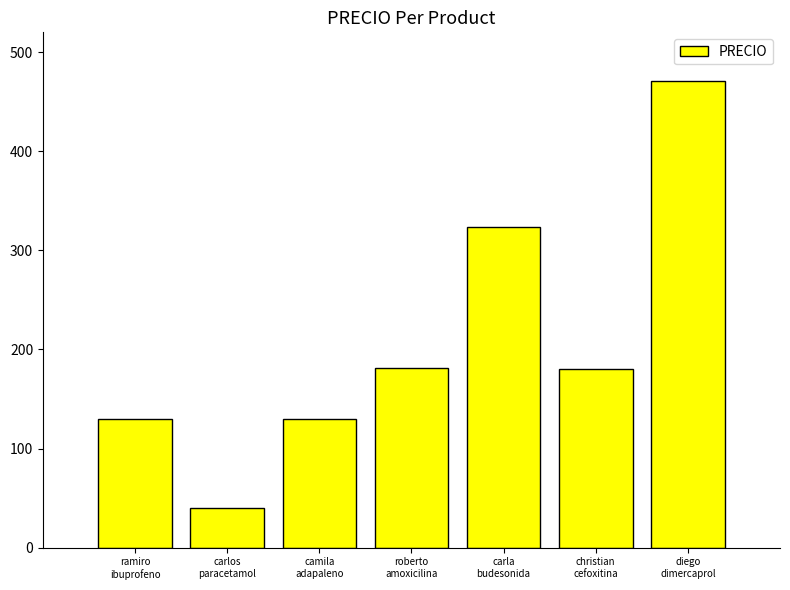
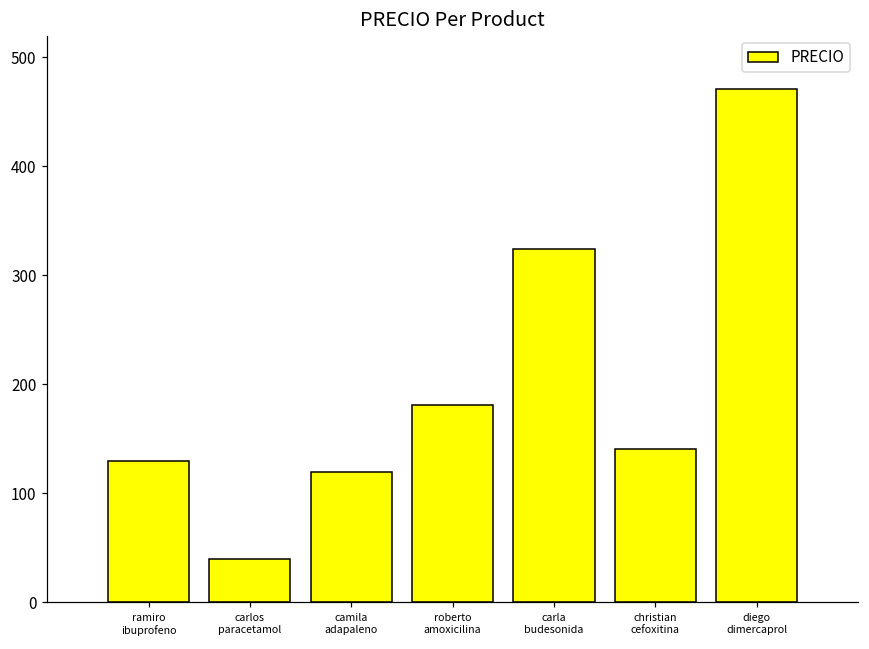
camila adapaleno: 130 -> 120
christian cefoxitina: 180 -> 140
